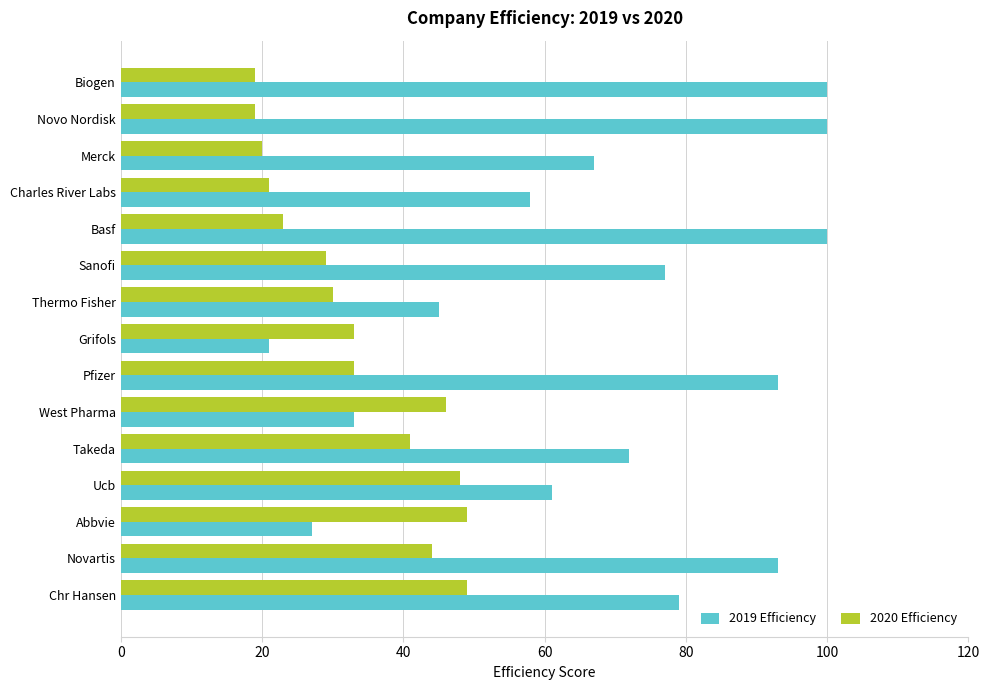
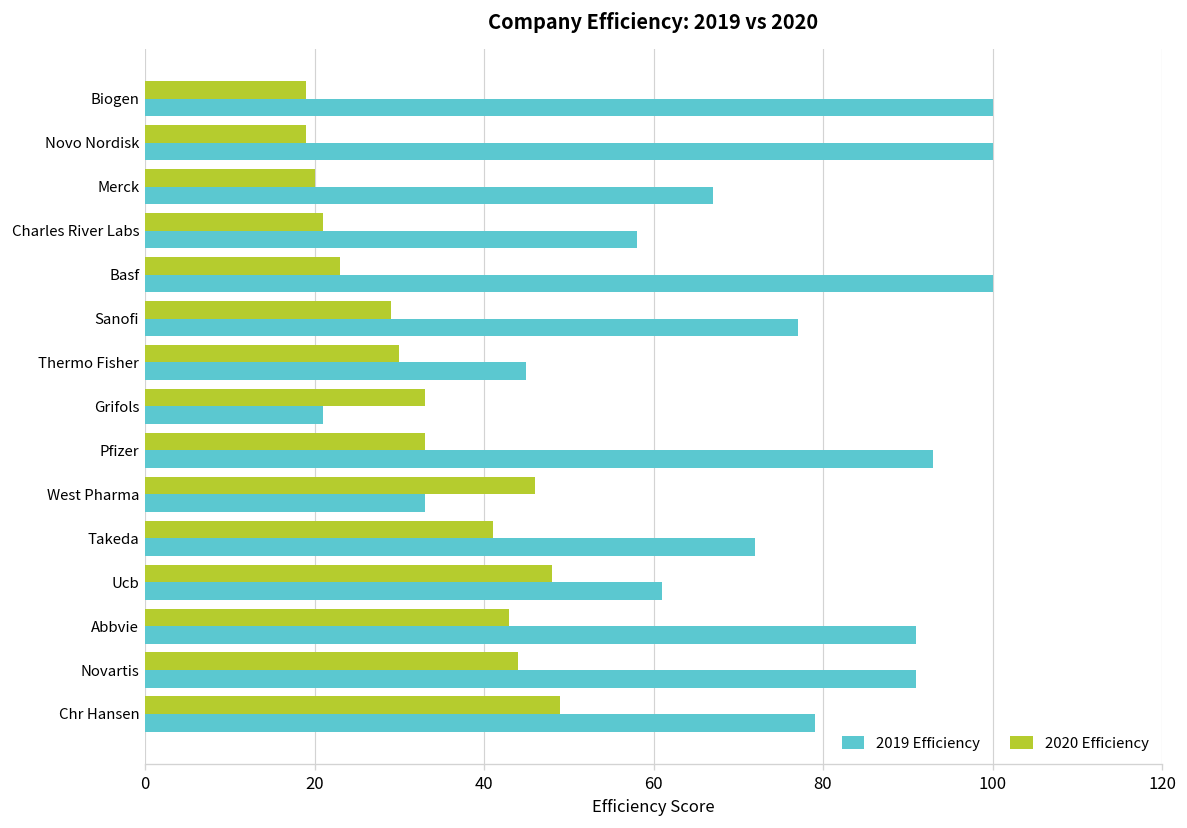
2020 Efficiency, Abbvie: 49 -> 43
2019 Efficiency, Abbvie: 27 -> 91
2019 Efficiency, Novartis: 93 -> 91
